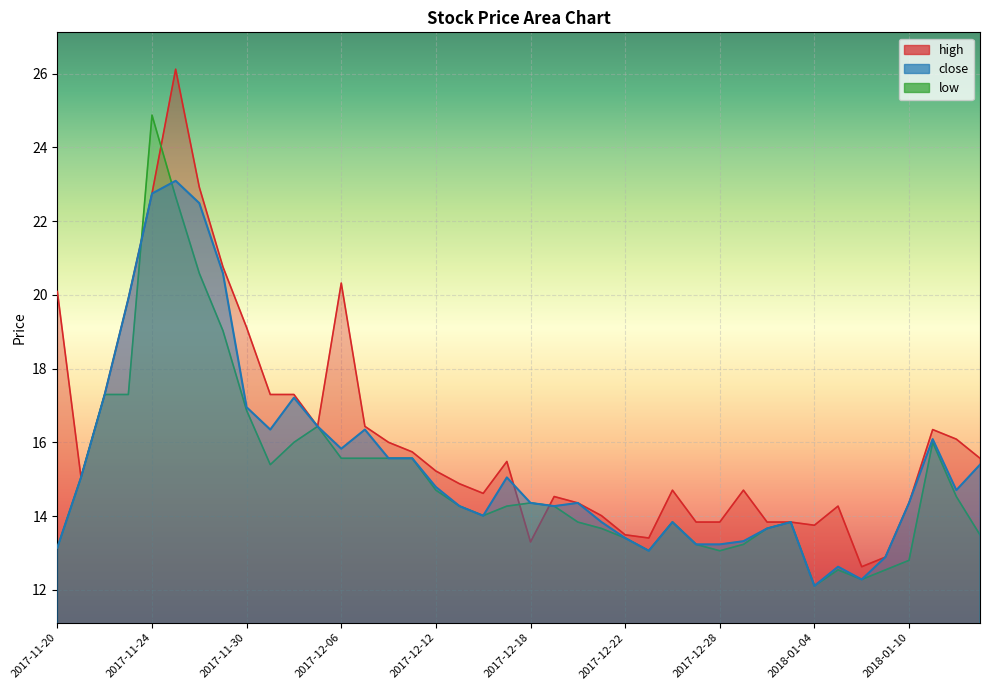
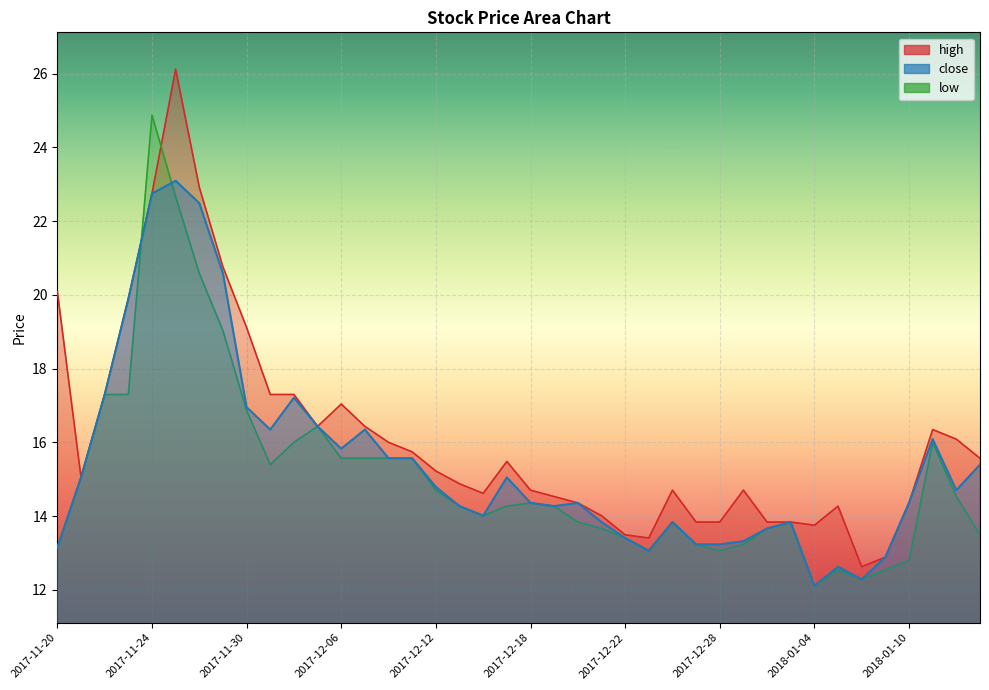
high, 2017-12-06: 20.3 -> 17.0
high, 2017-12-18: 13.3 -> 14.7
